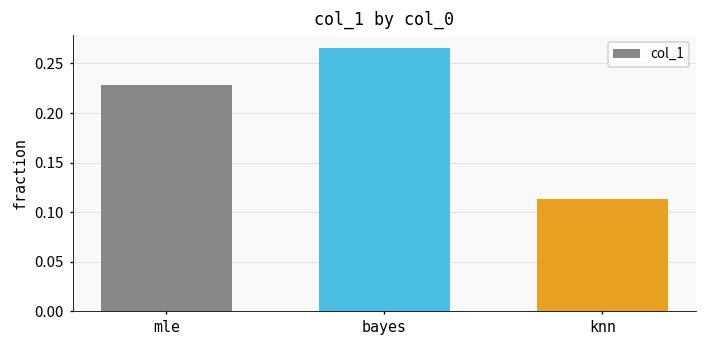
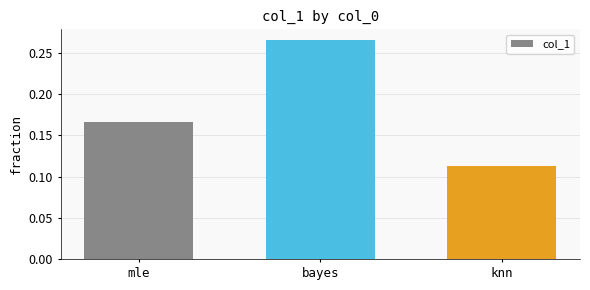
mle: 0.23 -> 0.17
